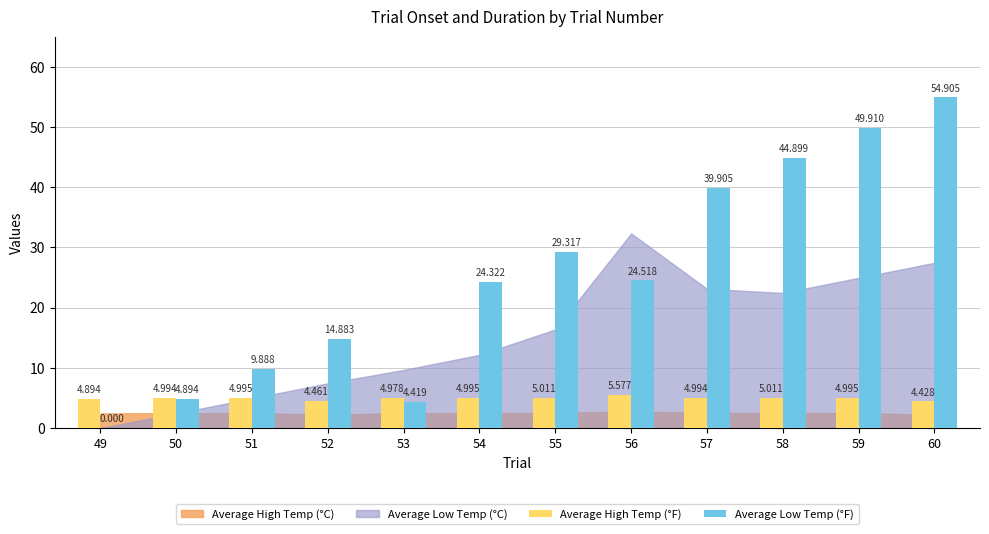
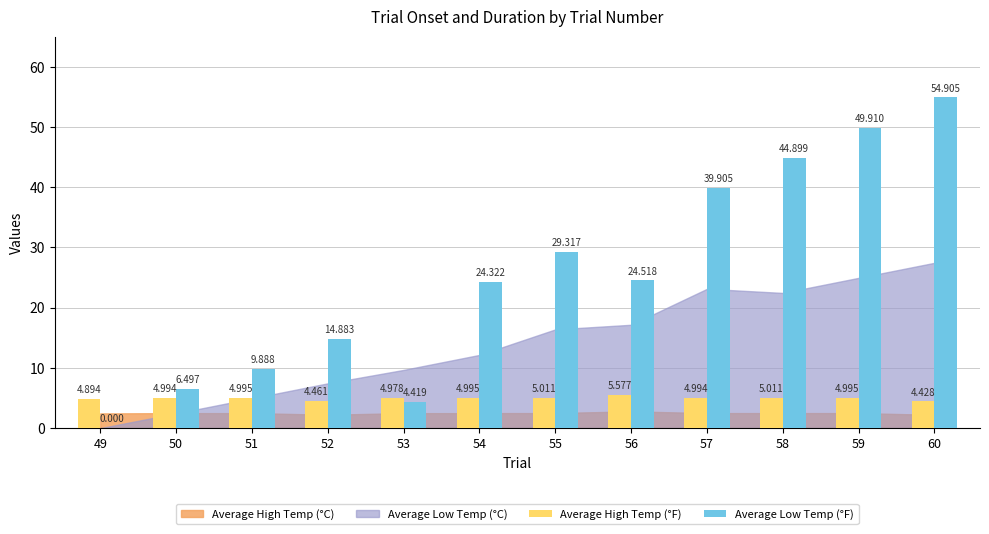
Average Low Temp (°F), 50: 4.894 -> 6.497
Average Low Temp (°C), 56: 32 -> 17
